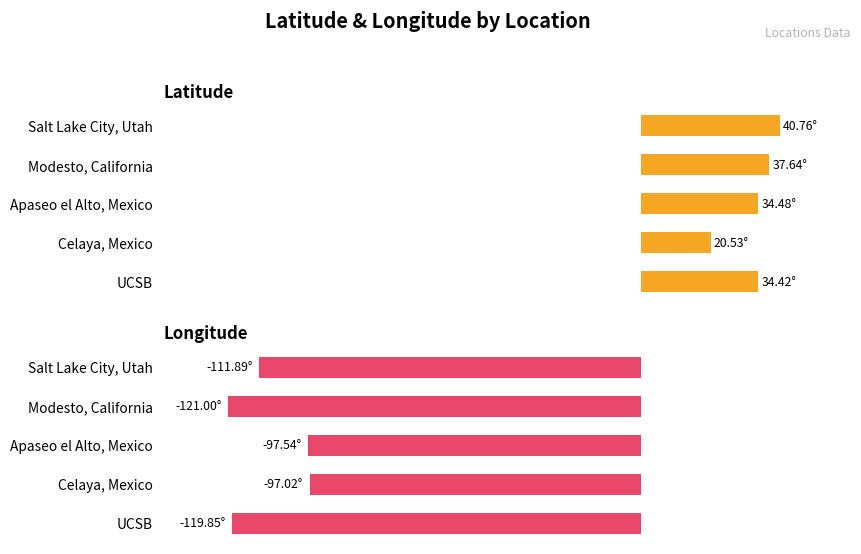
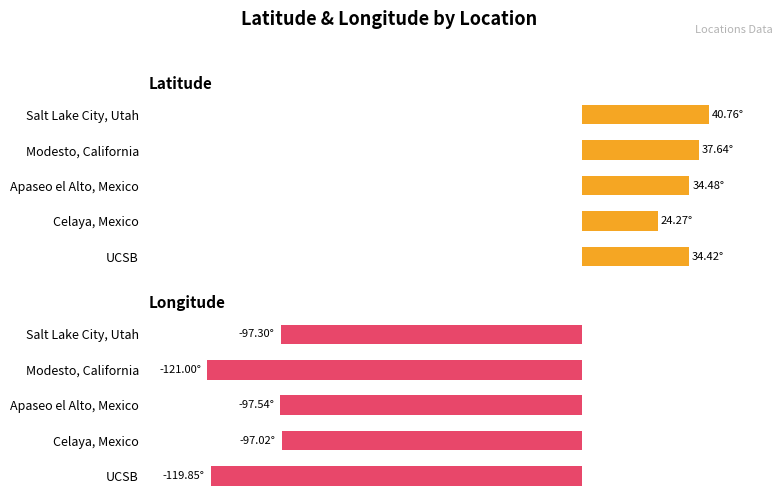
Latitude, Celaya, Mexico: 20.53° -> 24.27°
Longitude, Salt Lake City, Utah: -111.89° -> -97.30°
